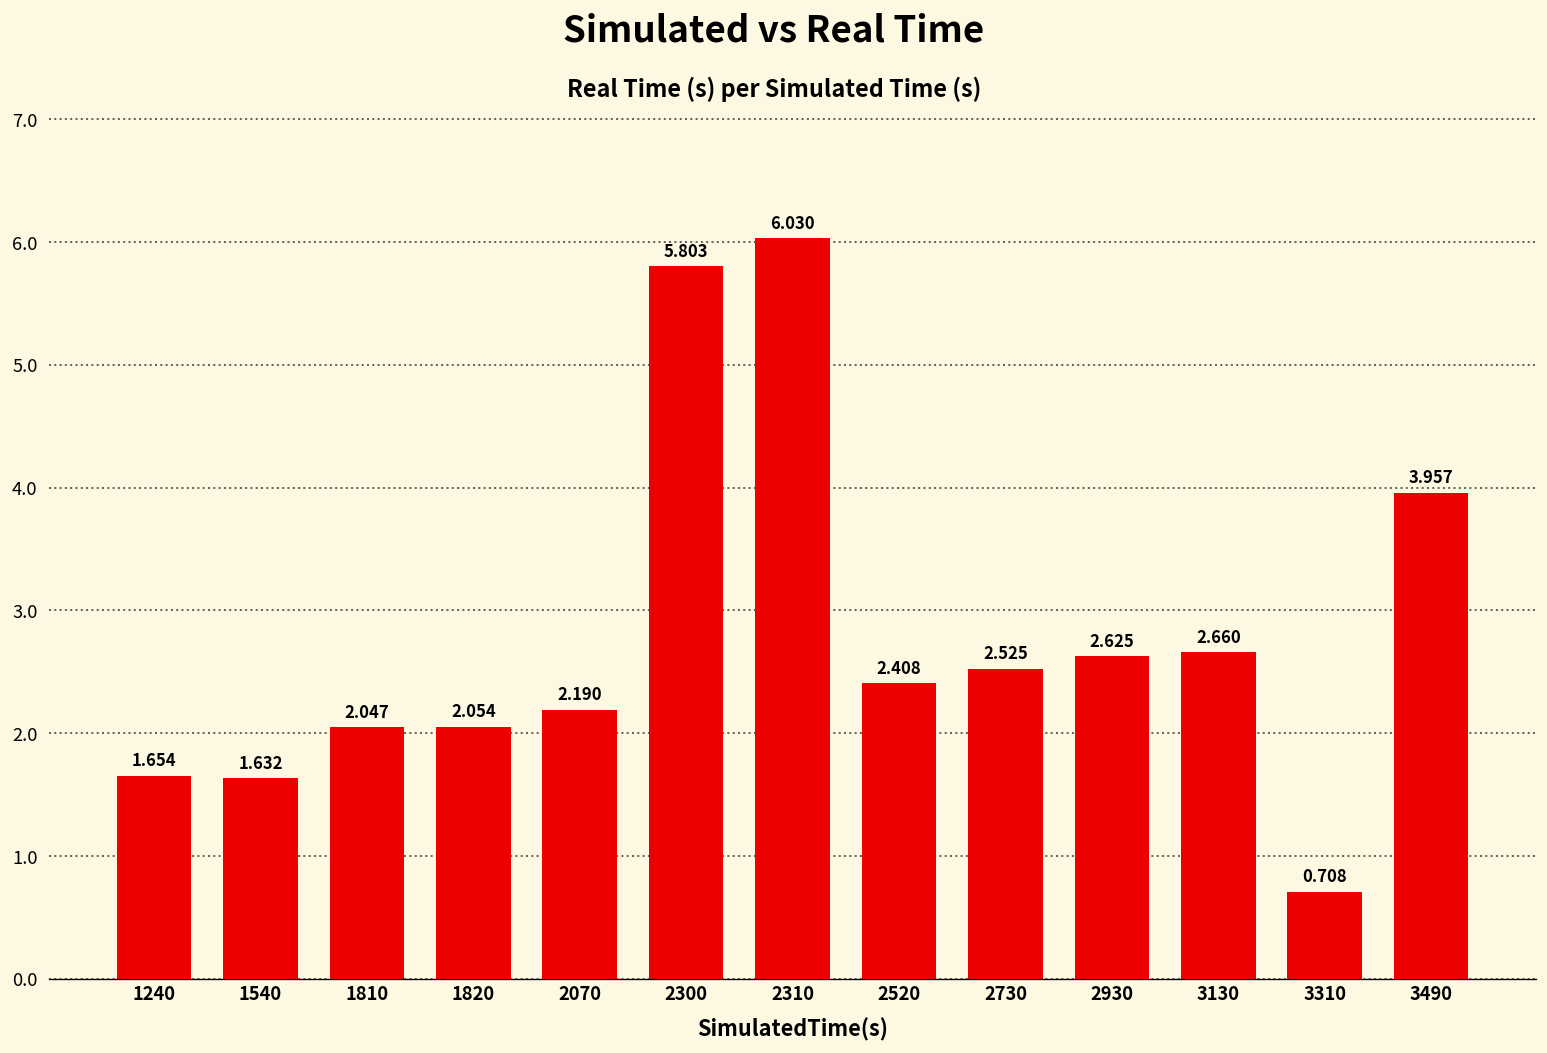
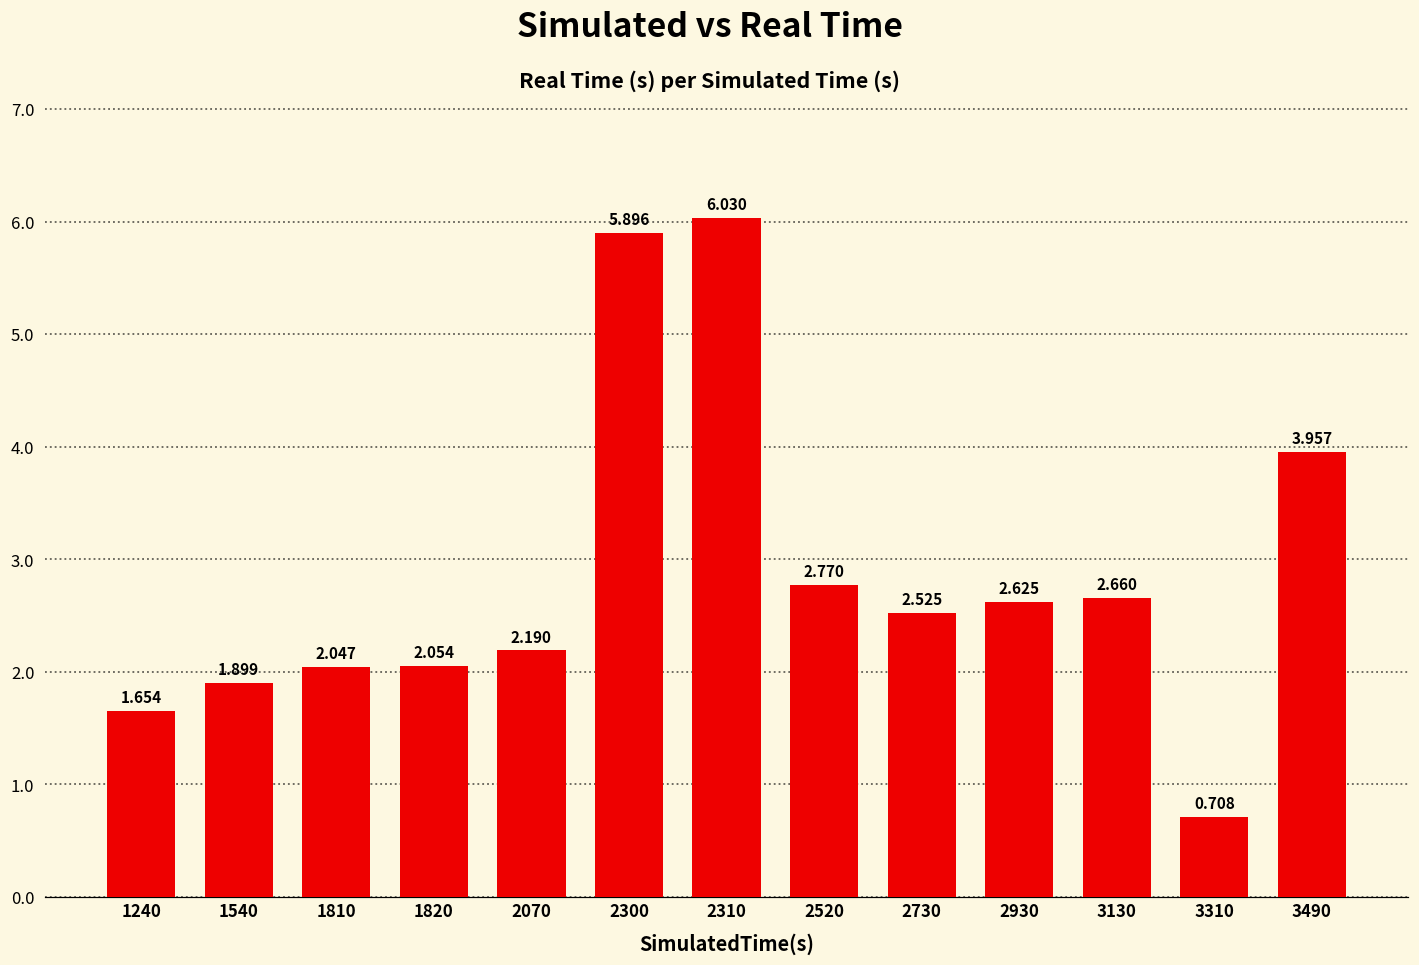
1540: 1.632 -> 1.899
2300: 5.803 -> 5.896
2520: 2.408 -> 2.770
